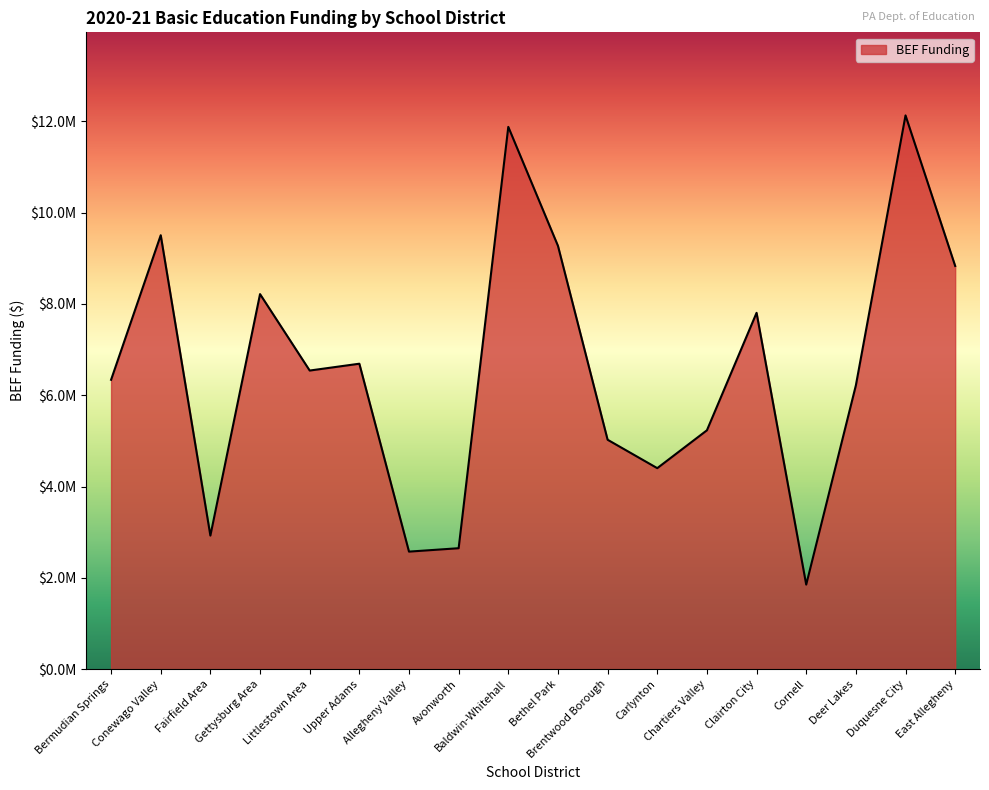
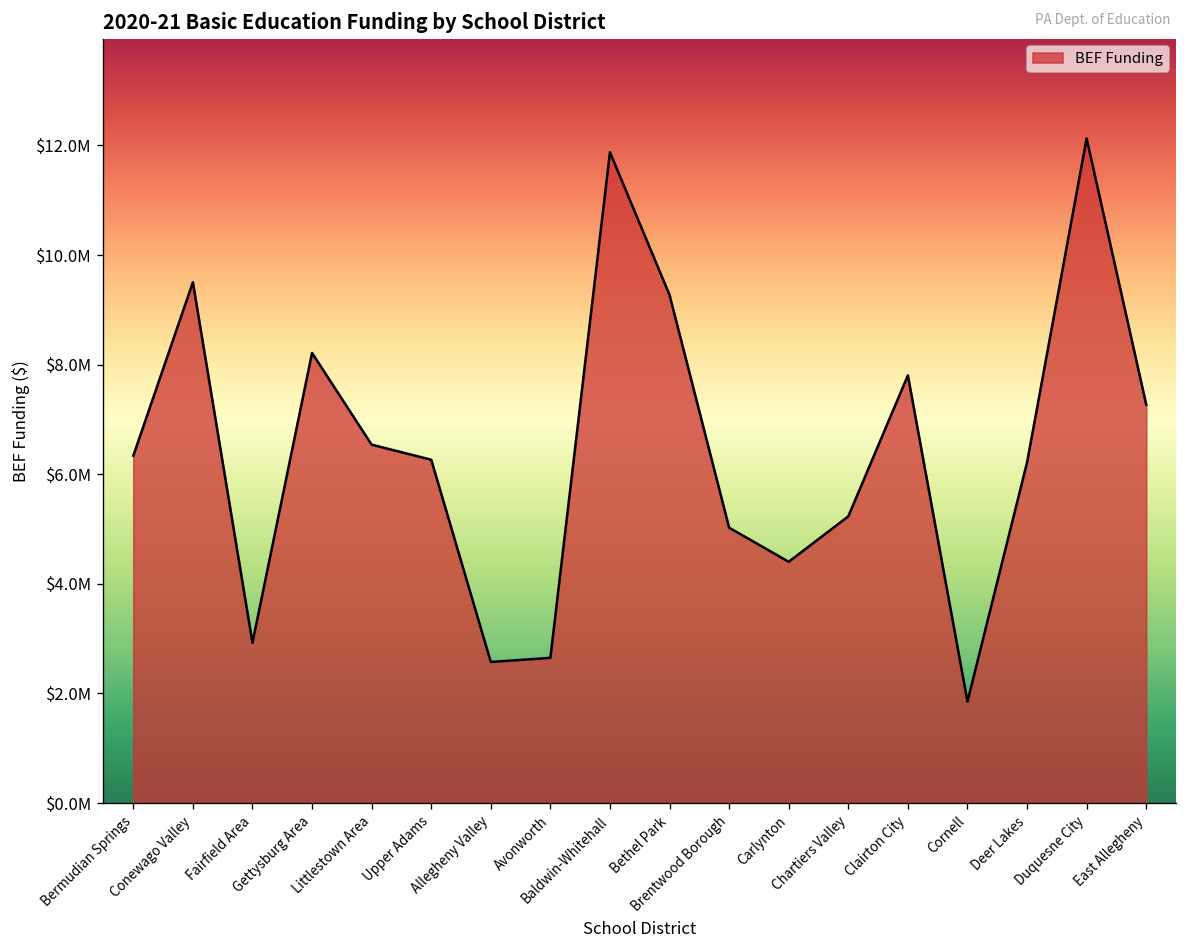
Upper Adams: $6700000 -> $6300000
East Allegheny: $8800000 -> $7300000
